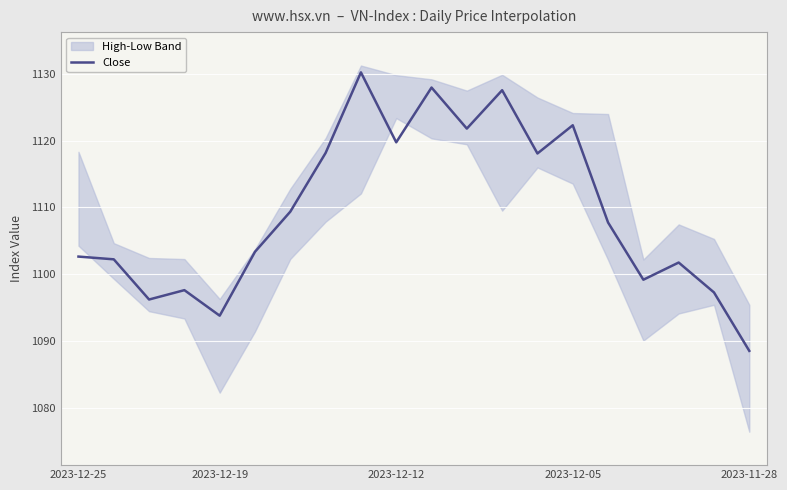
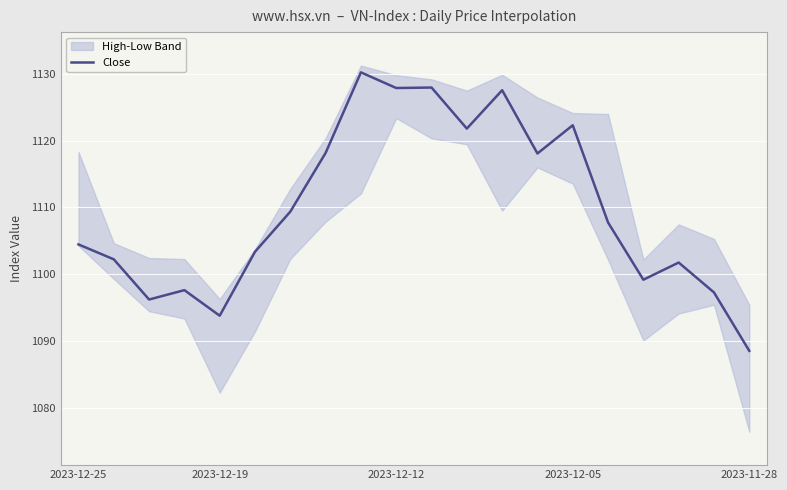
Close, 2023-12-25: 1103 -> 1104
Close, 2023-12-12: 1120 -> 1128
